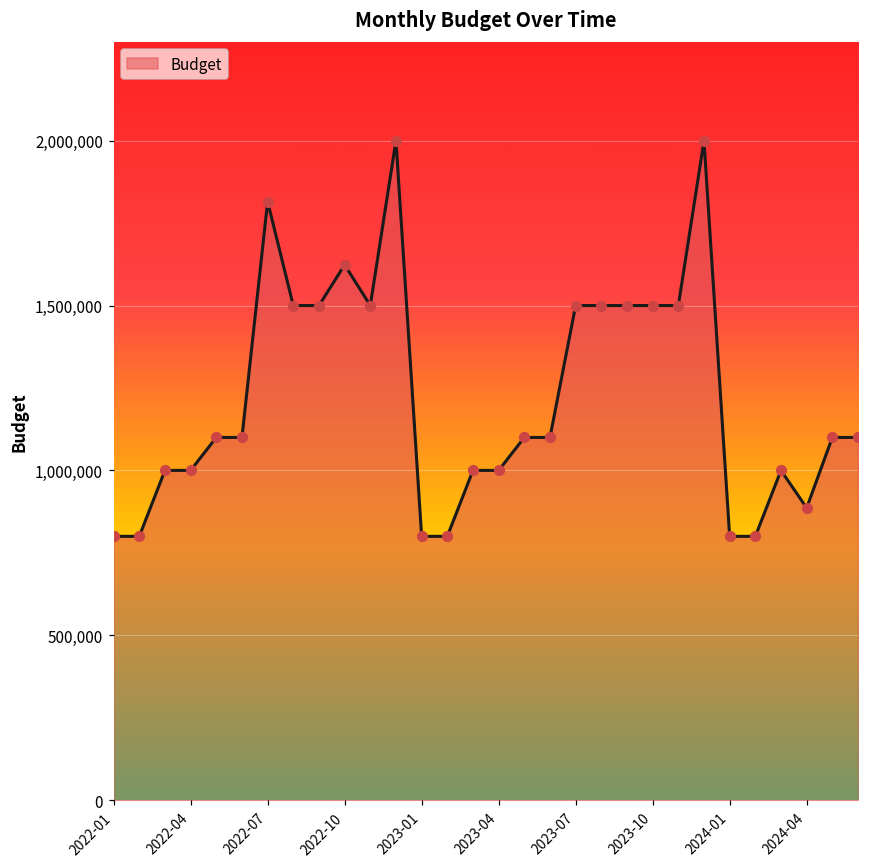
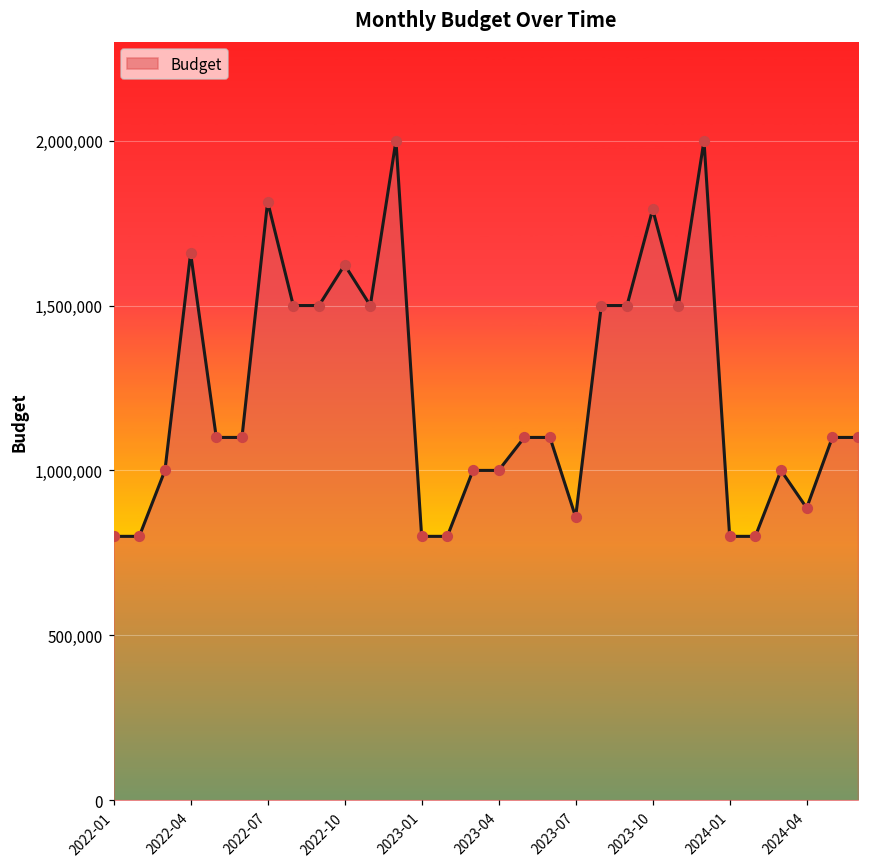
2022-04: 1,000,000 -> 1,660,000
2023-07: 1,500,000 -> 860,000
2023-10: 1,500,000 -> 1,790,000
